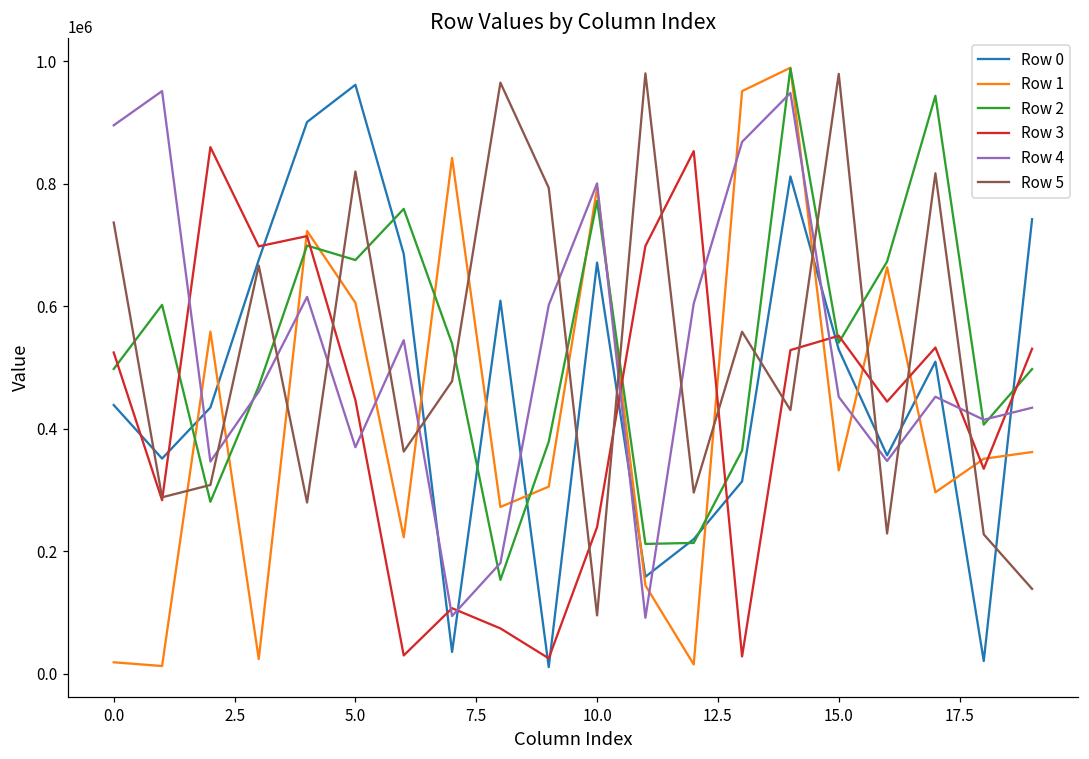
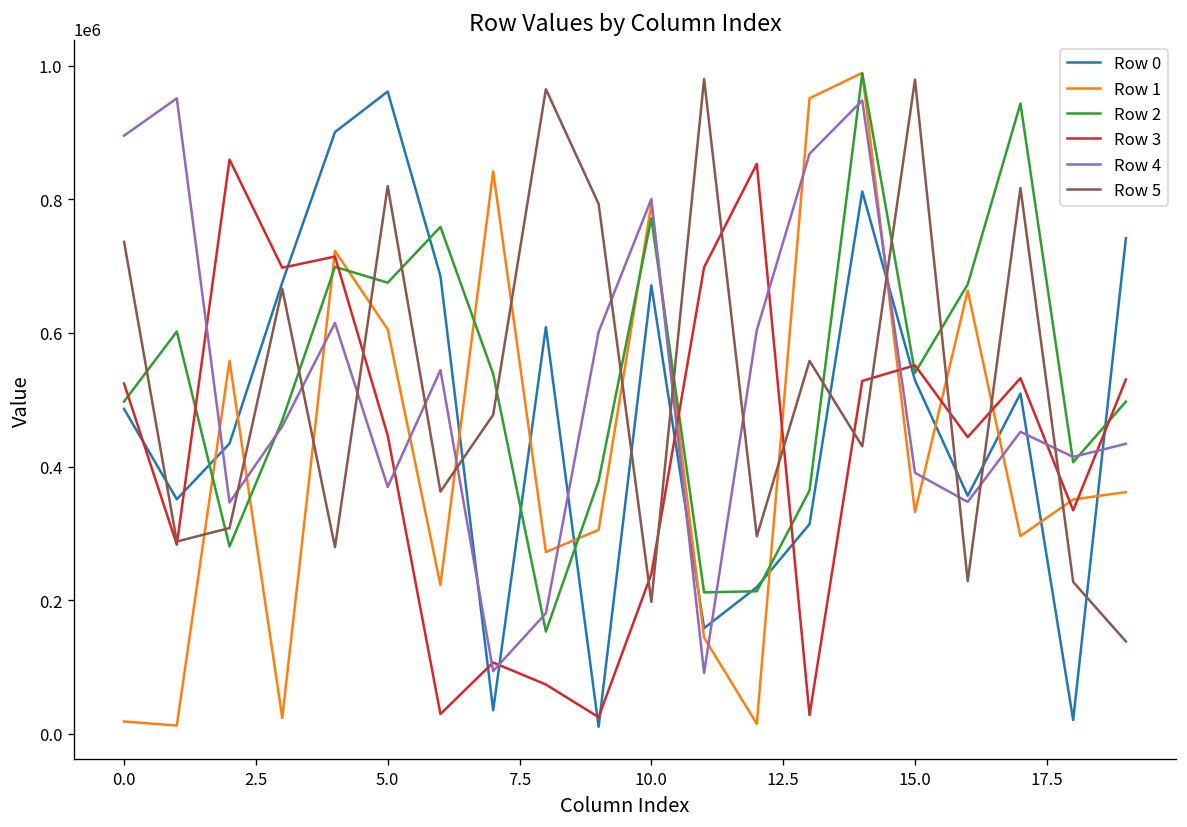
Row 0, 0.0: 440000 -> 490000
Row 5, 10.0: 100000 -> 200000
Row 4, 15.0: 450000 -> 390000
